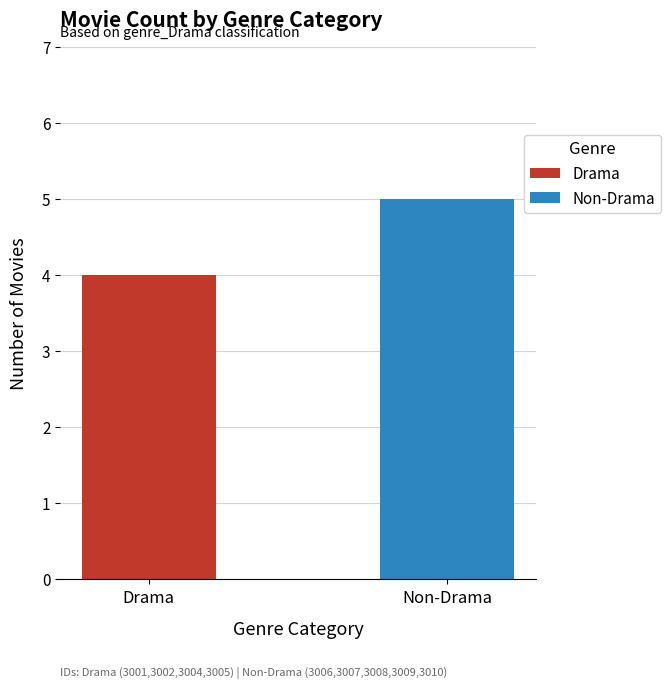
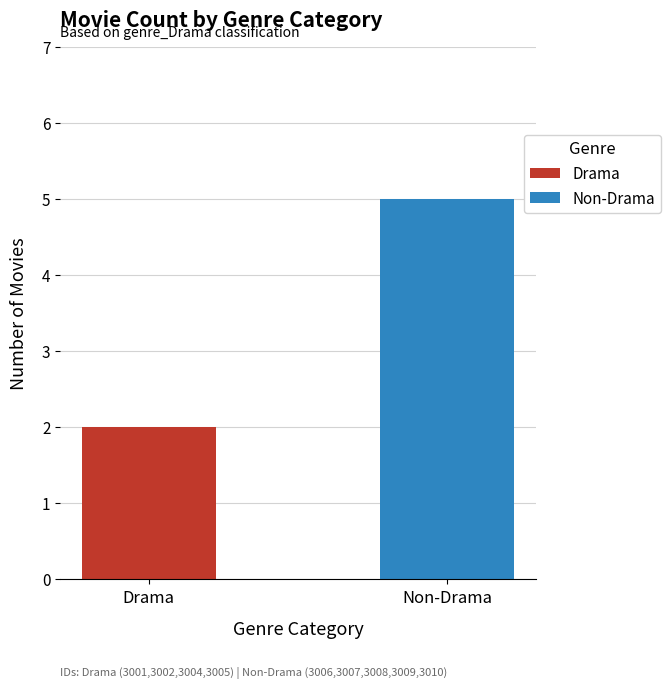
Drama: 4 -> 2
